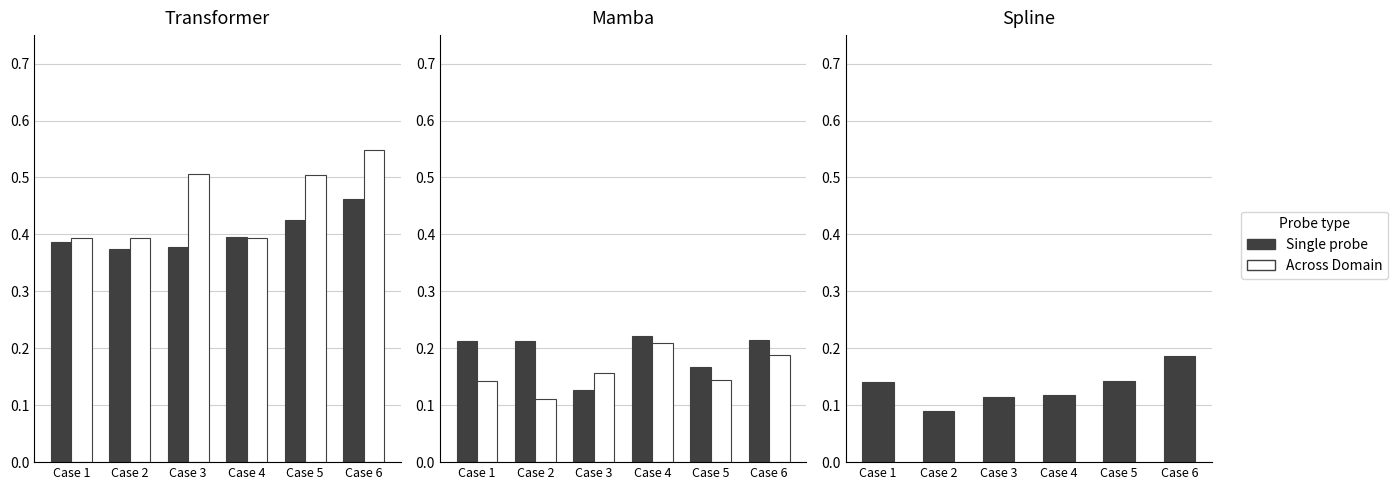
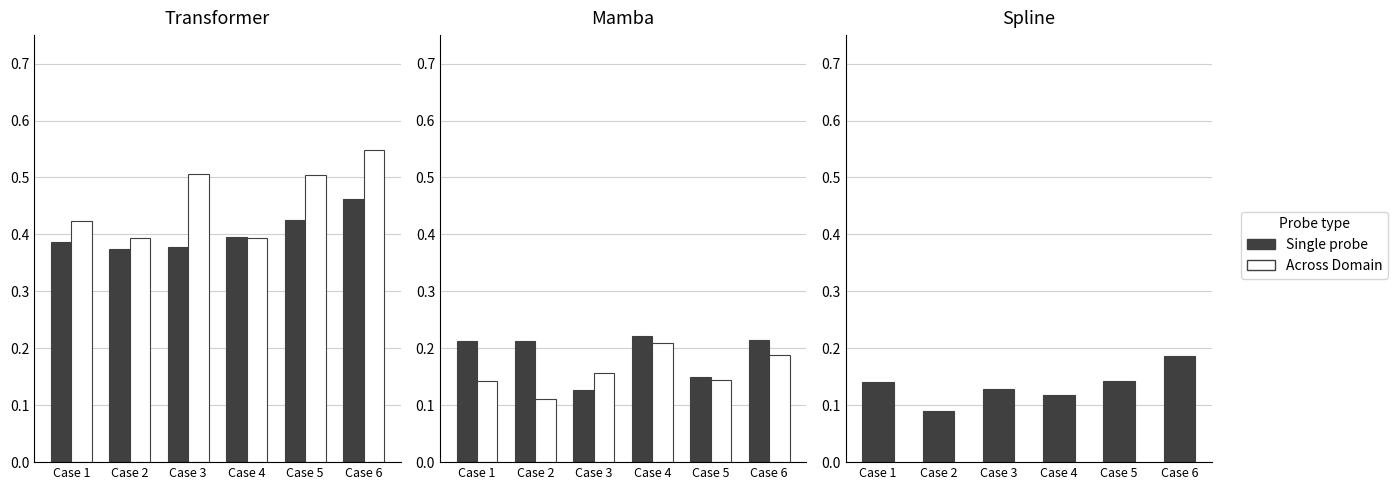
Transformer, Across Domain, Case 1: 0.39 -> 0.42
Mamba, Single probe, Case 5: 0.17 -> 0.15
Spline, Case 3: 0.11 -> 0.13
